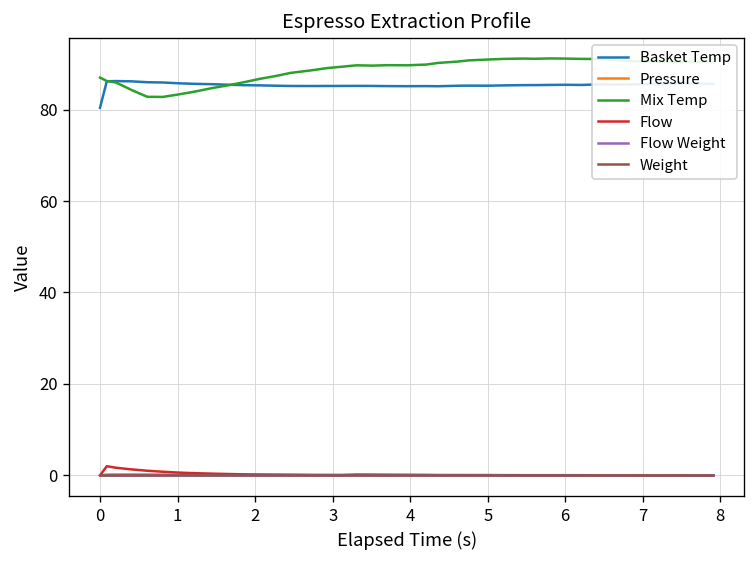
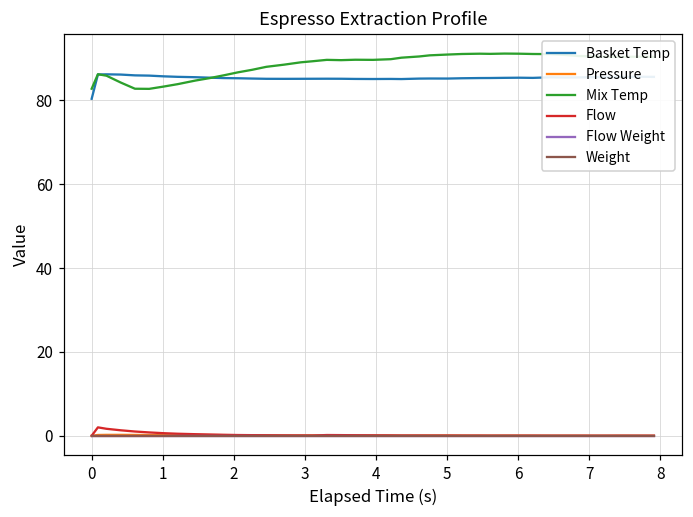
Mix Temp, 0: 87 -> 83
